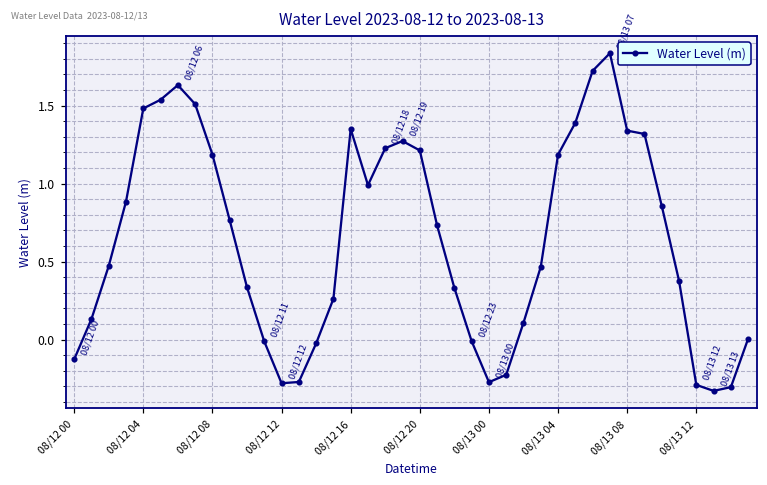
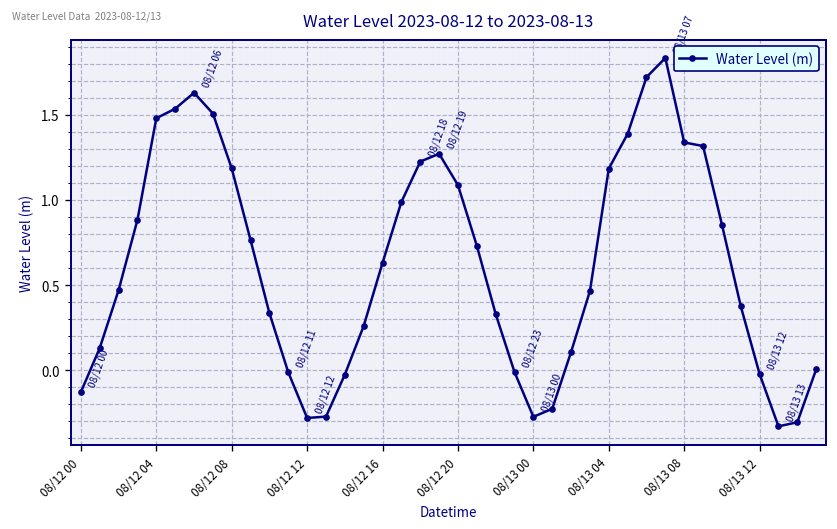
08/12 16: 1.35 -> 0.63
08/12 20: 1.21 -> 1.09
08/13 12: -0.29 -> -0.02
